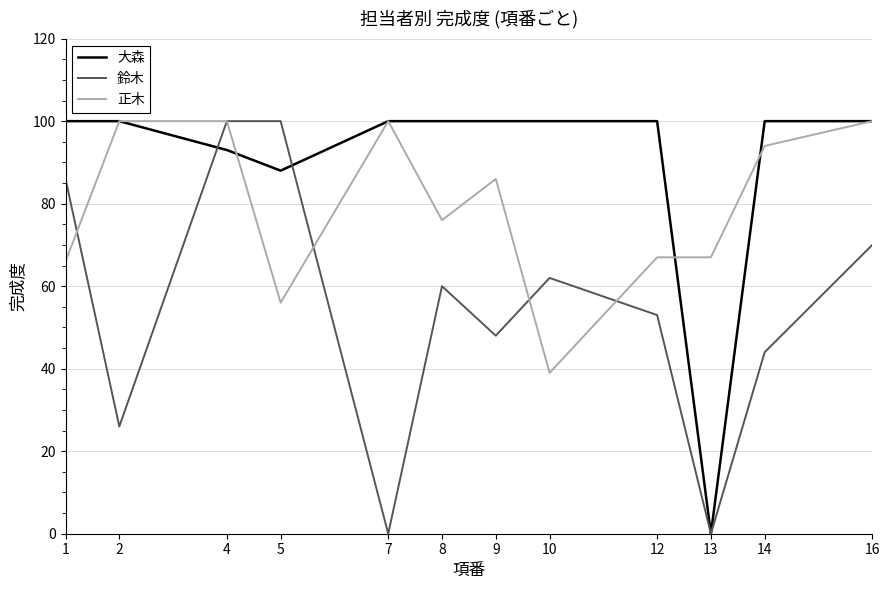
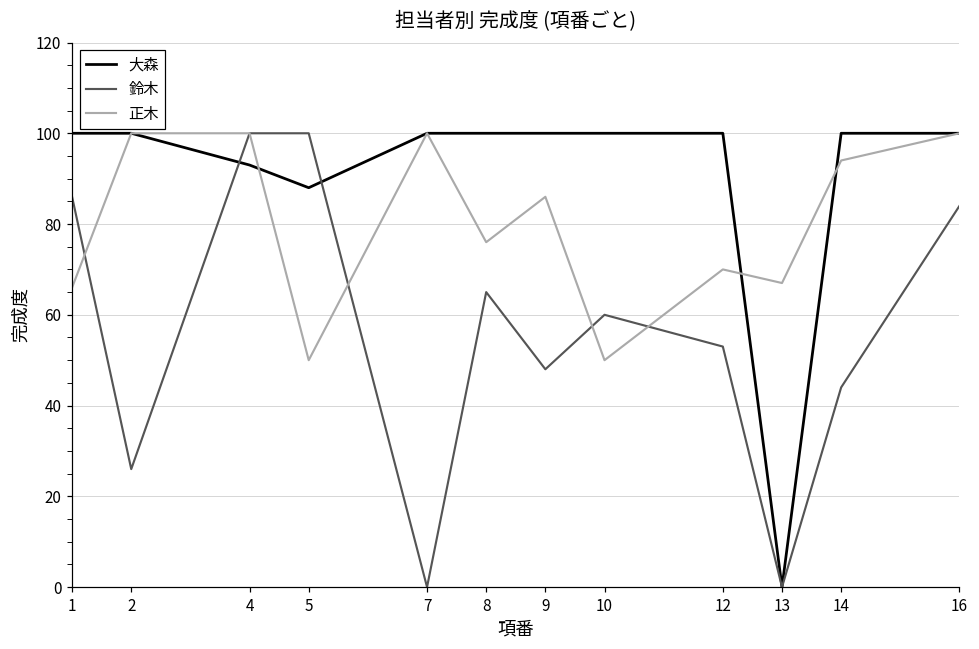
正木, 5: 56 -> 50
鈴木, 8: 60 -> 65
鈴木, 10: 62 -> 60
正木, 10: 39 -> 50
正木, 12: 67 -> 70
鈴木, 16: 70 -> 84
